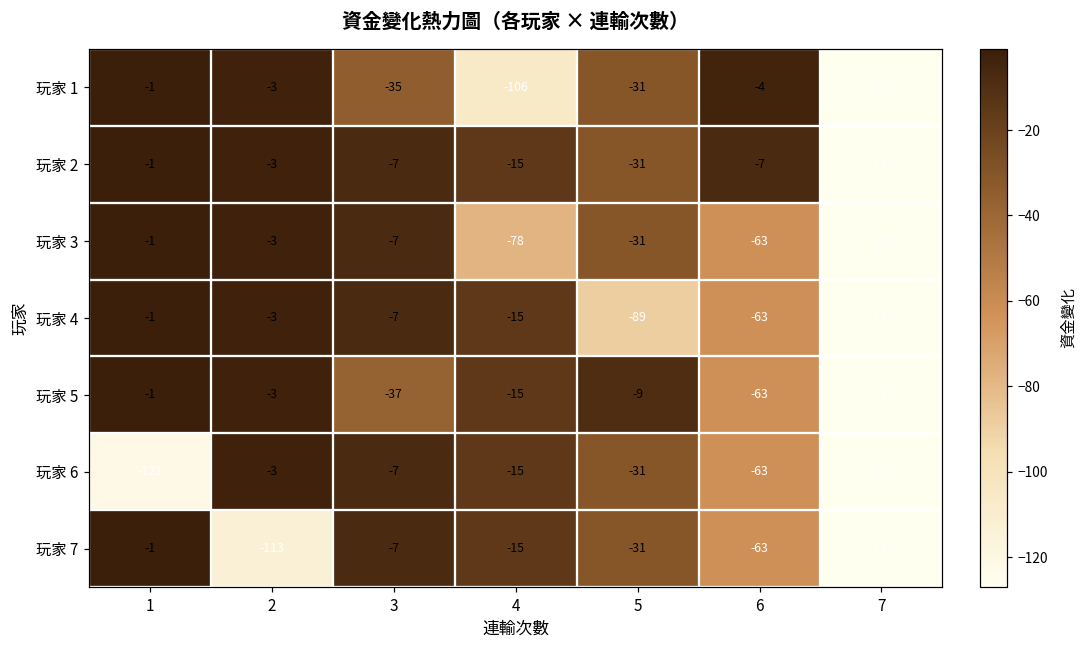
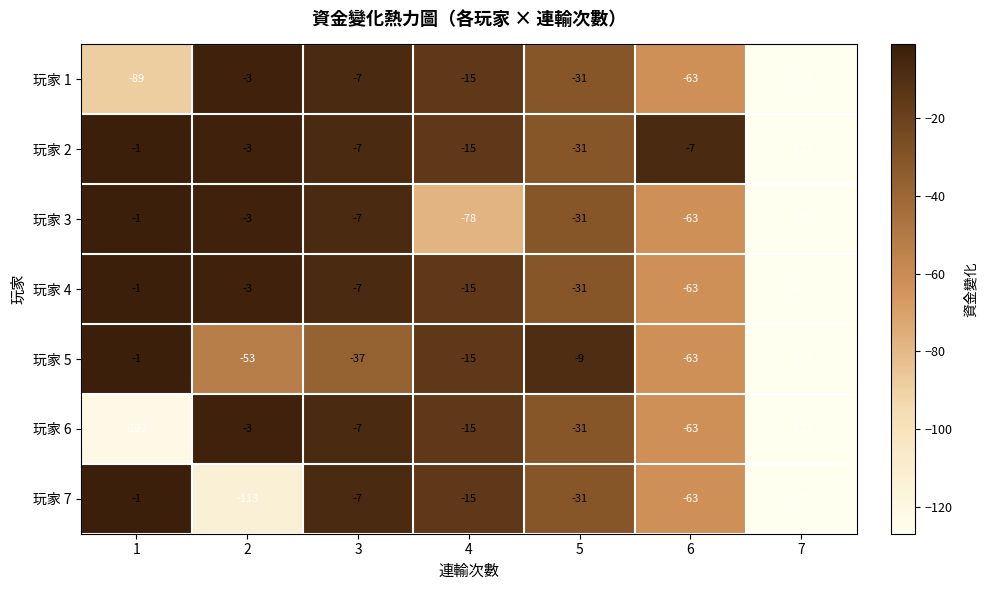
玩家 1, 1: -1 -> -89
玩家 1, 3: -35 -> -7
玩家 1, 4: -106 -> -15
玩家 1, 6: -4 -> -63
玩家 4, 5: -89 -> -31
玩家 5, 2: -3 -> -53
